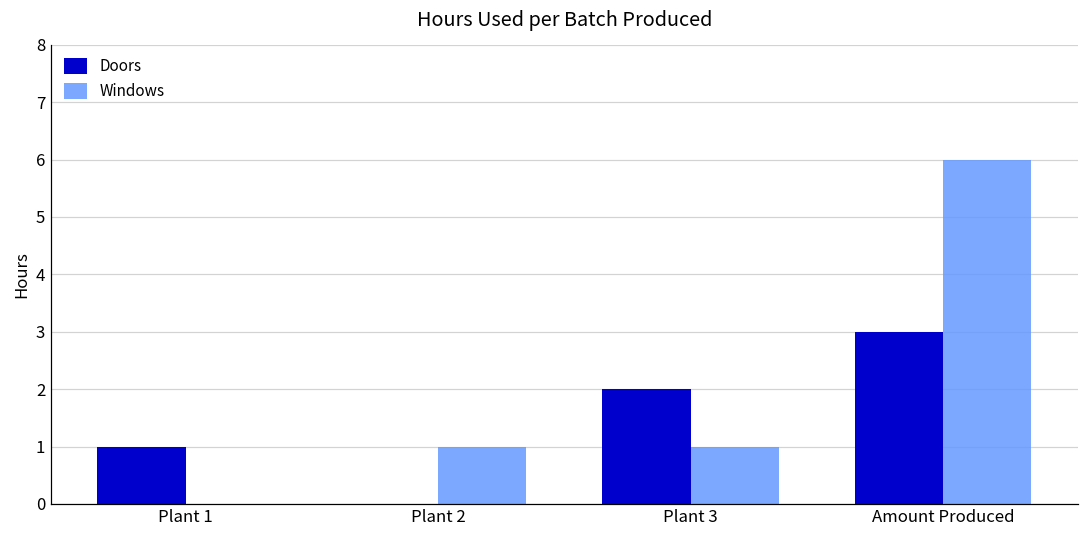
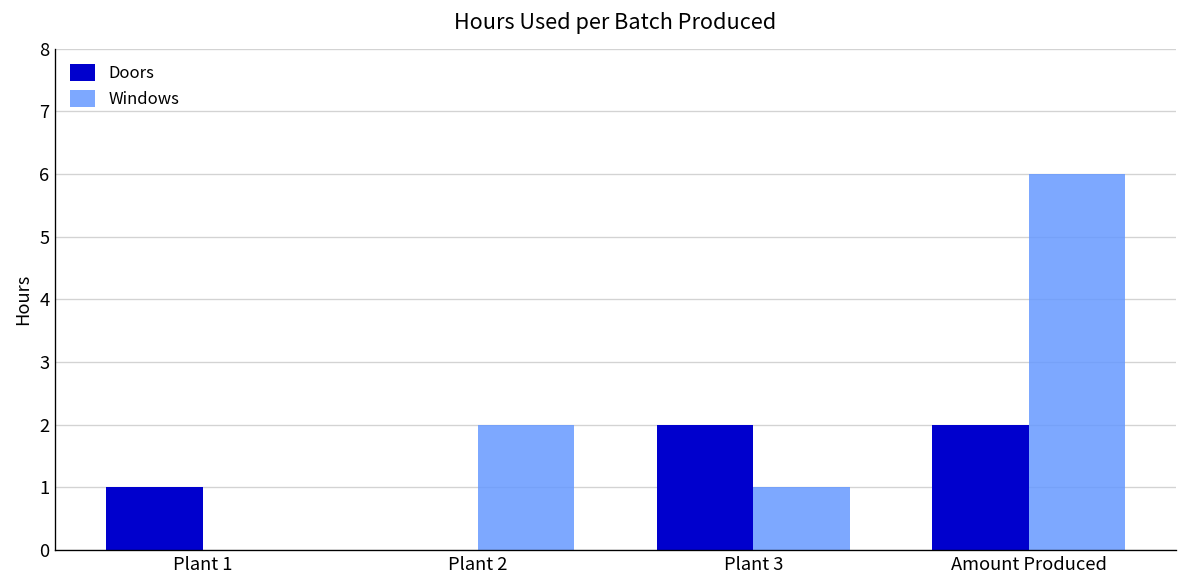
Windows, Plant 2: 1 -> 2
Doors, Amount Produced: 3 -> 2
